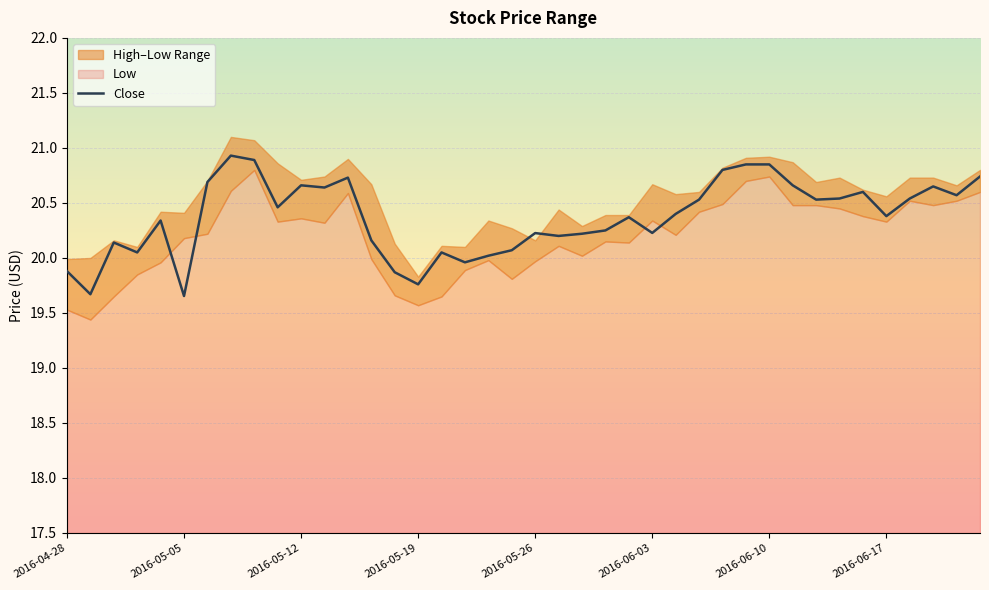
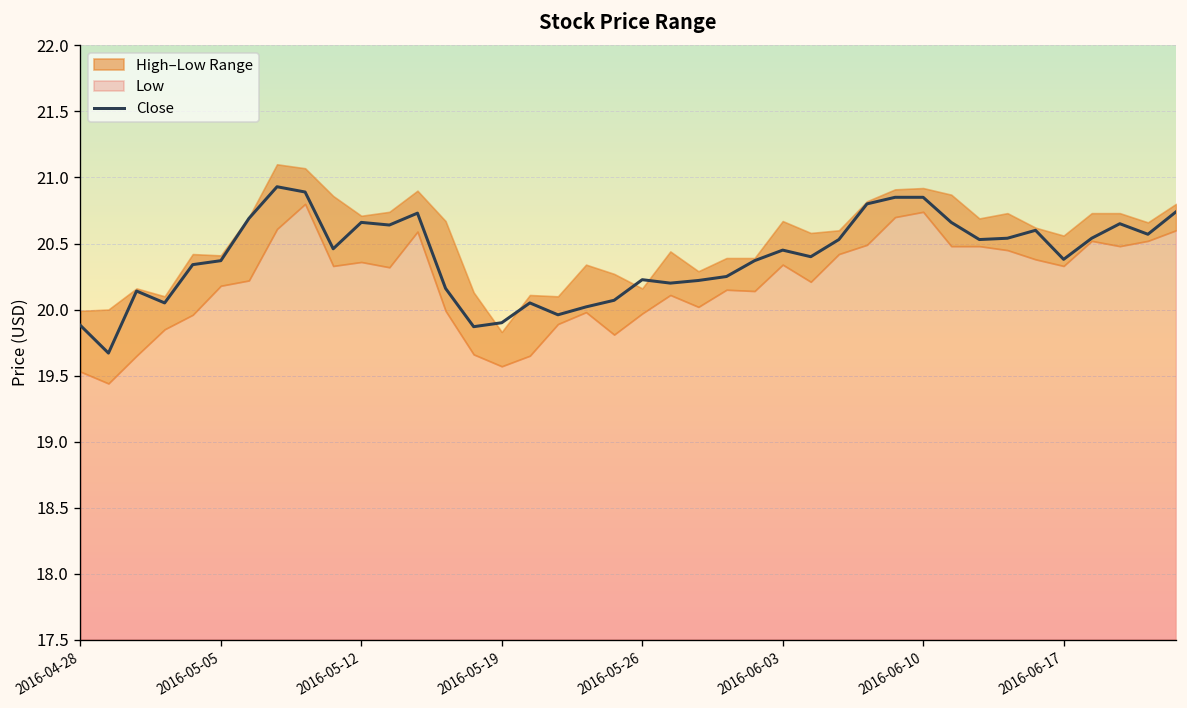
Close, 2016-05-05: 19.65 -> 20.37
Close, 2016-05-19: 19.76 -> 19.90
Close, 2016-06-03: 20.23 -> 20.45
